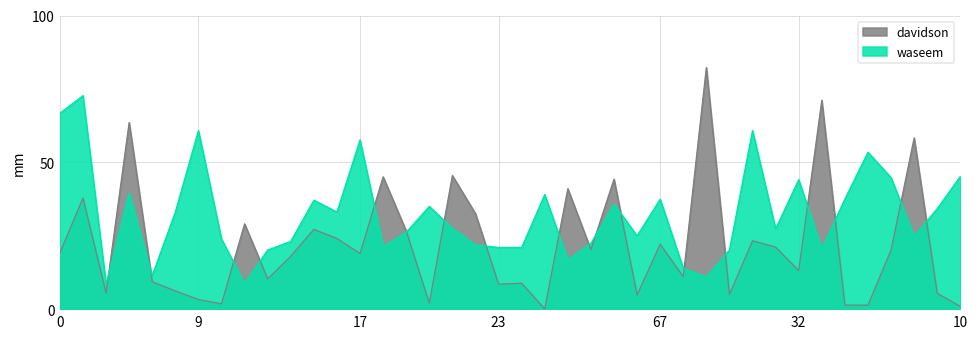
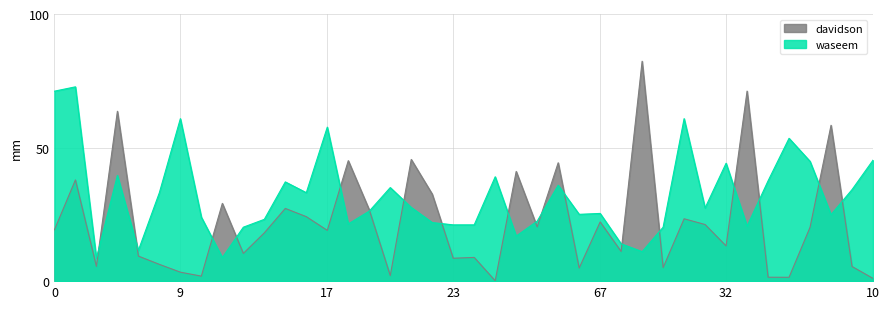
waseem, 0: 67 -> 71
waseem, 67: 38 -> 25
